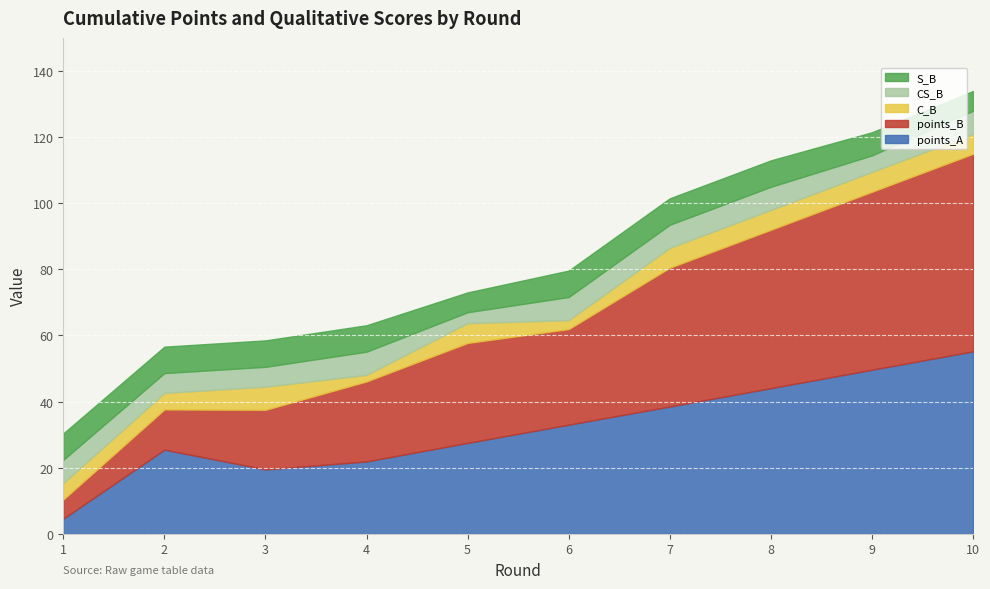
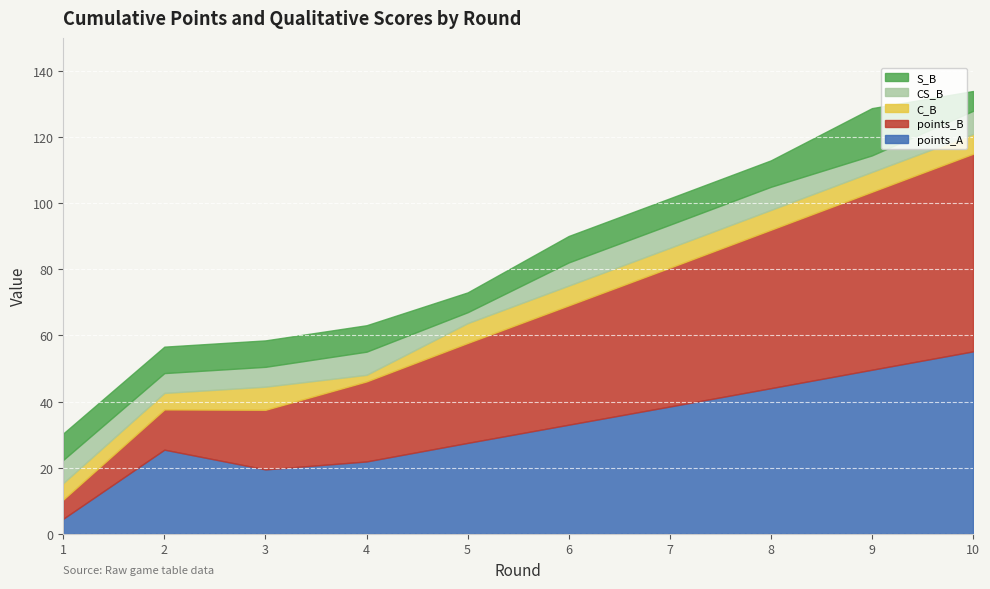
points_B, 6: 29 -> 36
C_B, 6: 3 -> 6
S_B, 9: 7 -> 14
